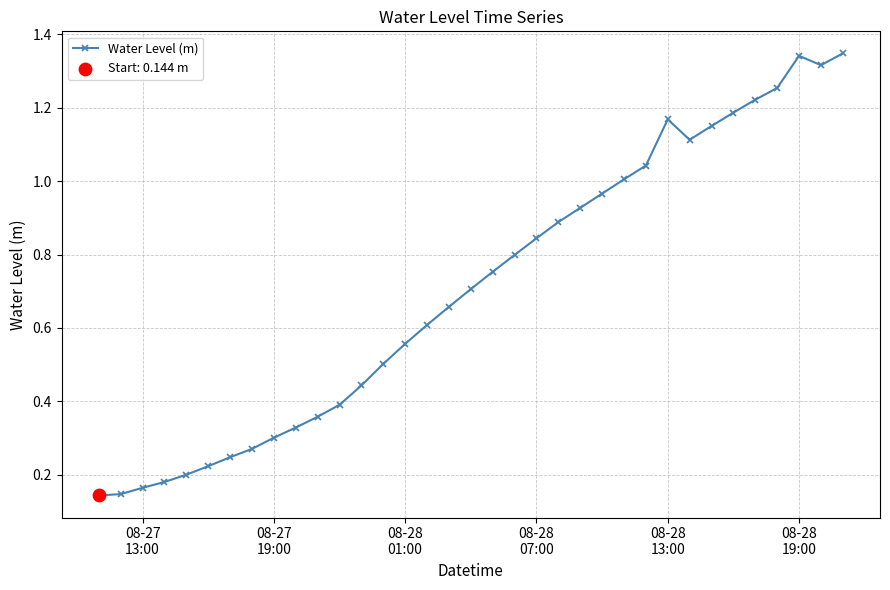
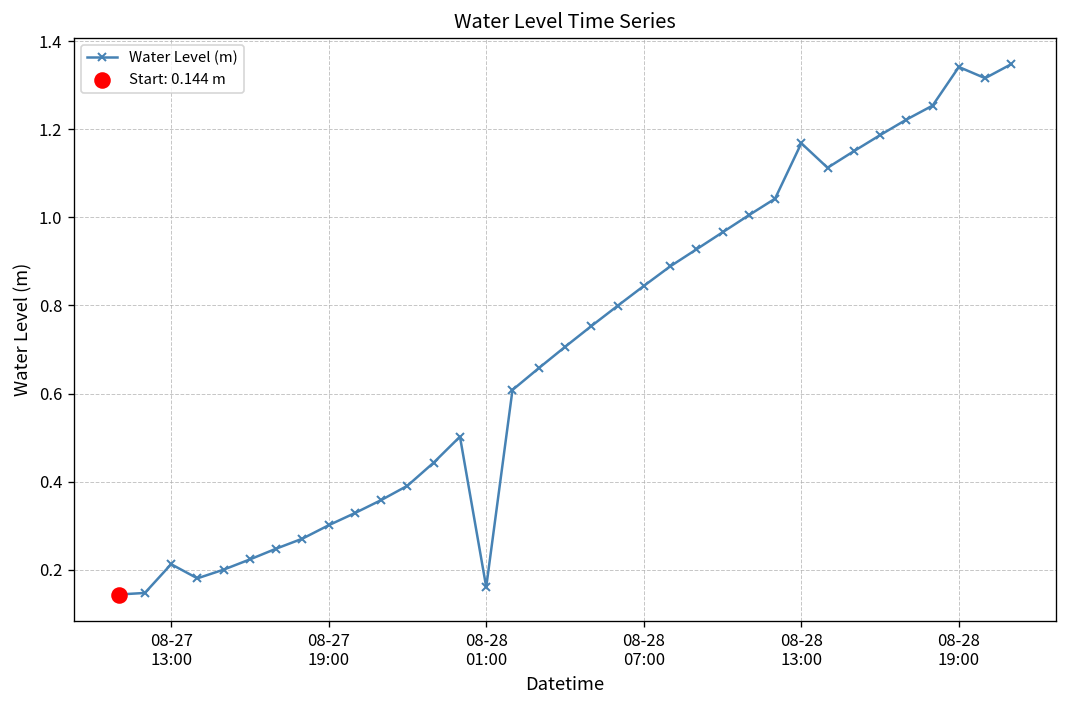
Water Level (m), 08-27 13:00: 0.16 -> 0.21
Water Level (m), 08-28 01:00: 0.56 -> 0.16
